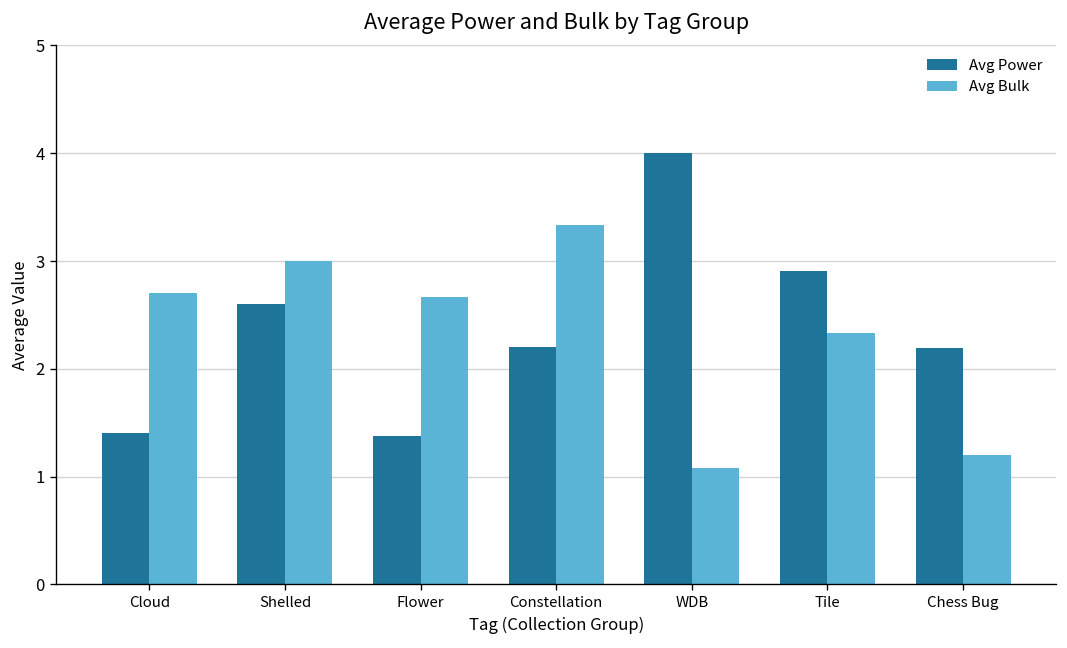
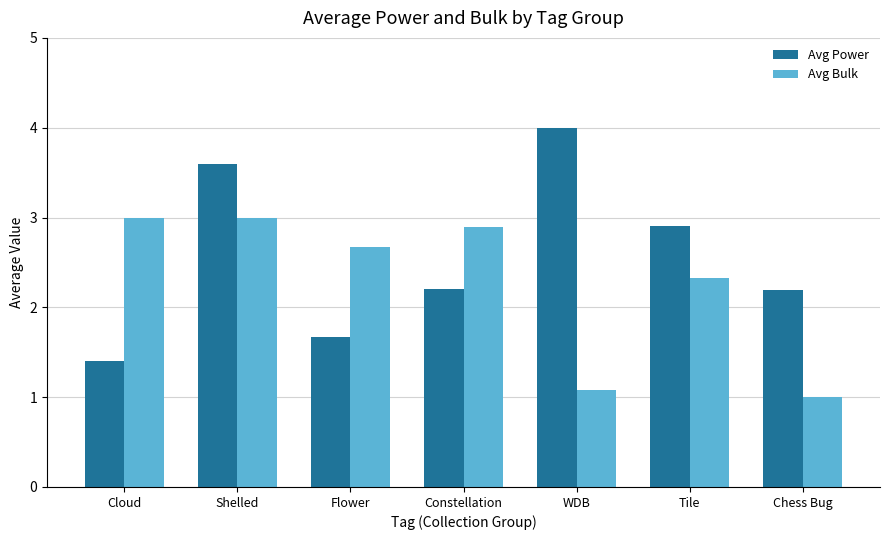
Avg Bulk, Cloud: 2.7 -> 3.0
Avg Power, Shelled: 2.6 -> 3.6
Avg Power, Flower: 1.4 -> 1.7
Avg Bulk, Constellation: 3.3 -> 2.9
Avg Bulk, Chess Bug: 1.2 -> 1.0
